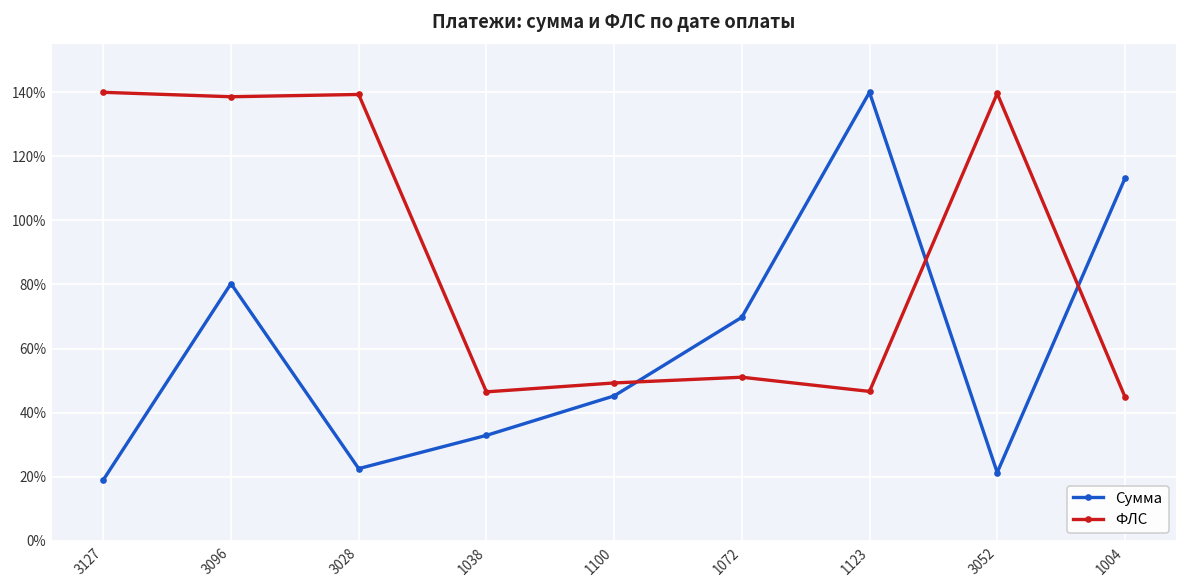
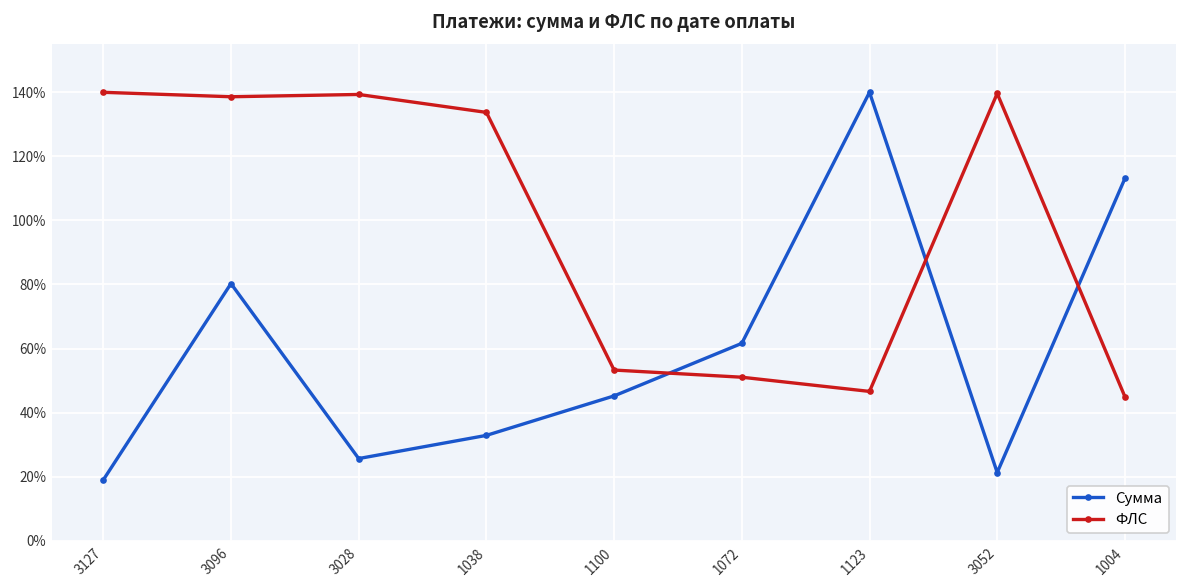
Сумма, 3028: 22% -> 26%
ФЛС, 1038: 46% -> 134%
ФЛС, 1100: 49% -> 53%
Сумма, 1072: 70% -> 62%
